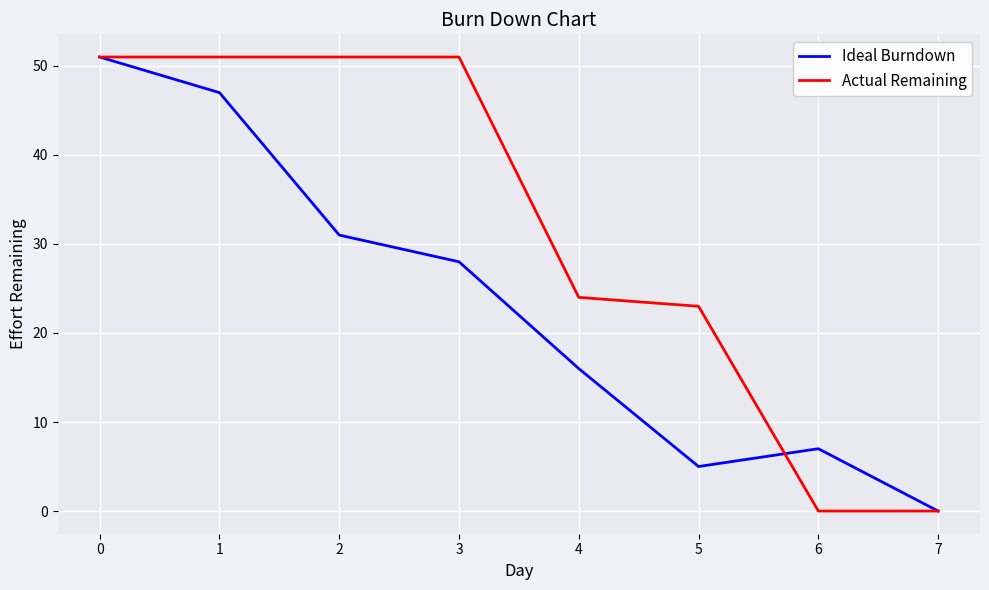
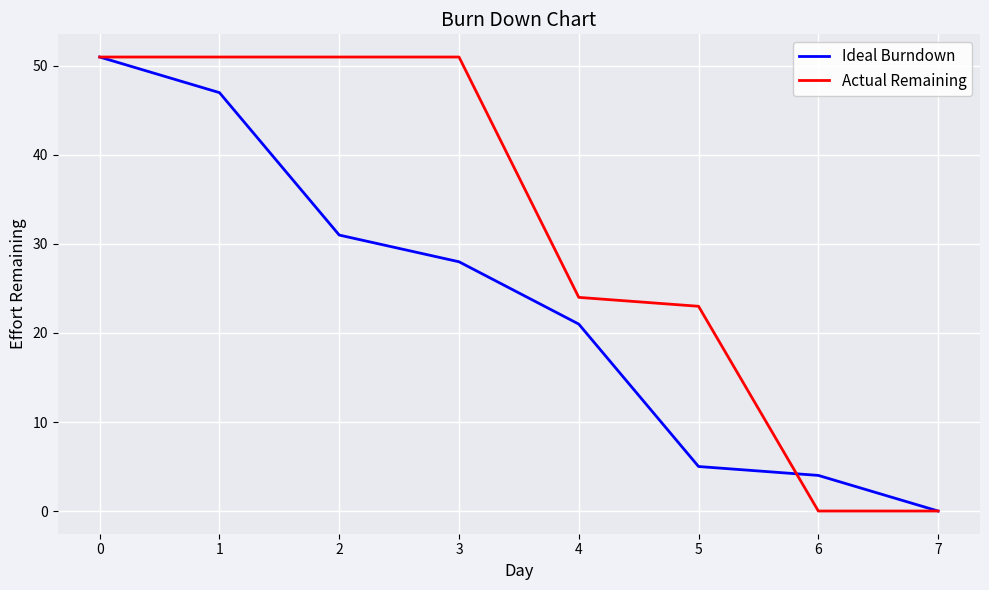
Ideal Burndown, 4: 16 -> 21
Ideal Burndown, 6: 7 -> 4
